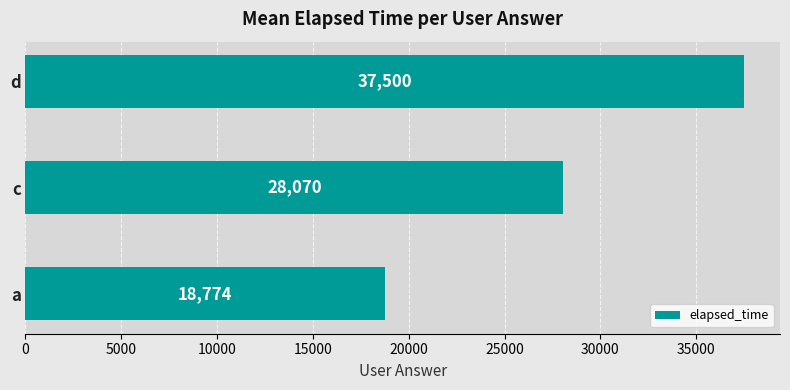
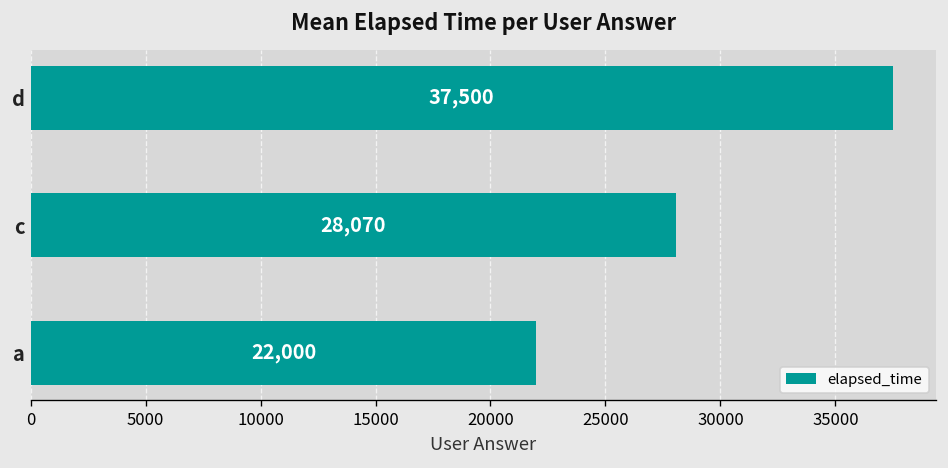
a: 18,774 -> 22,000
